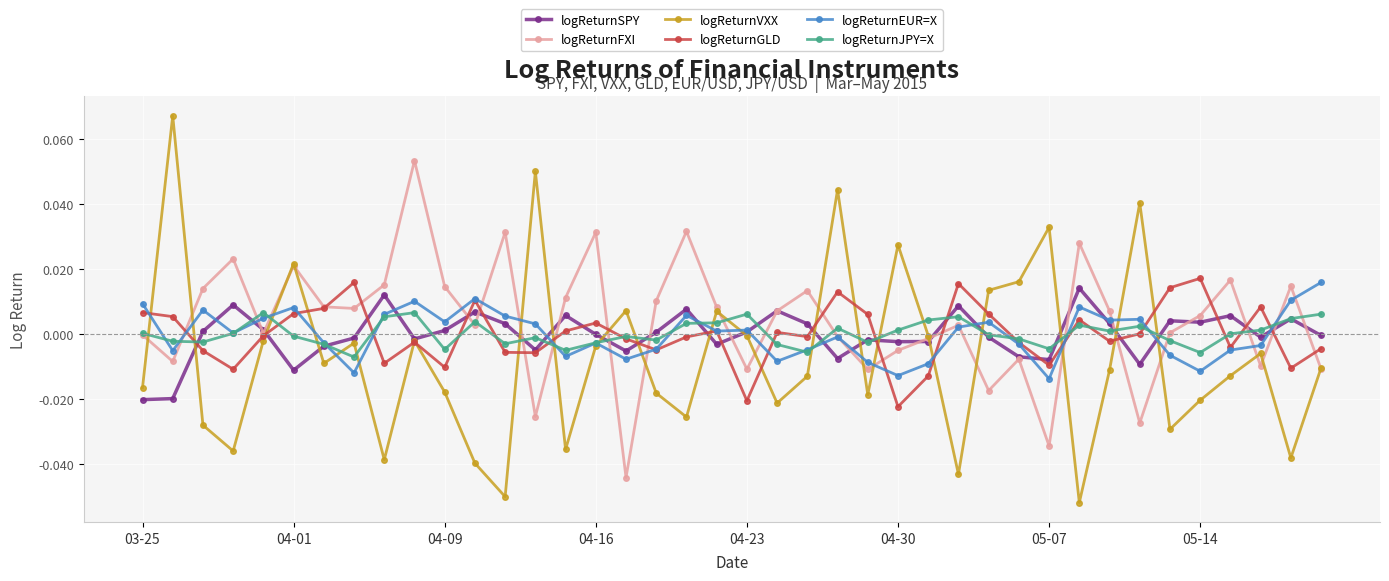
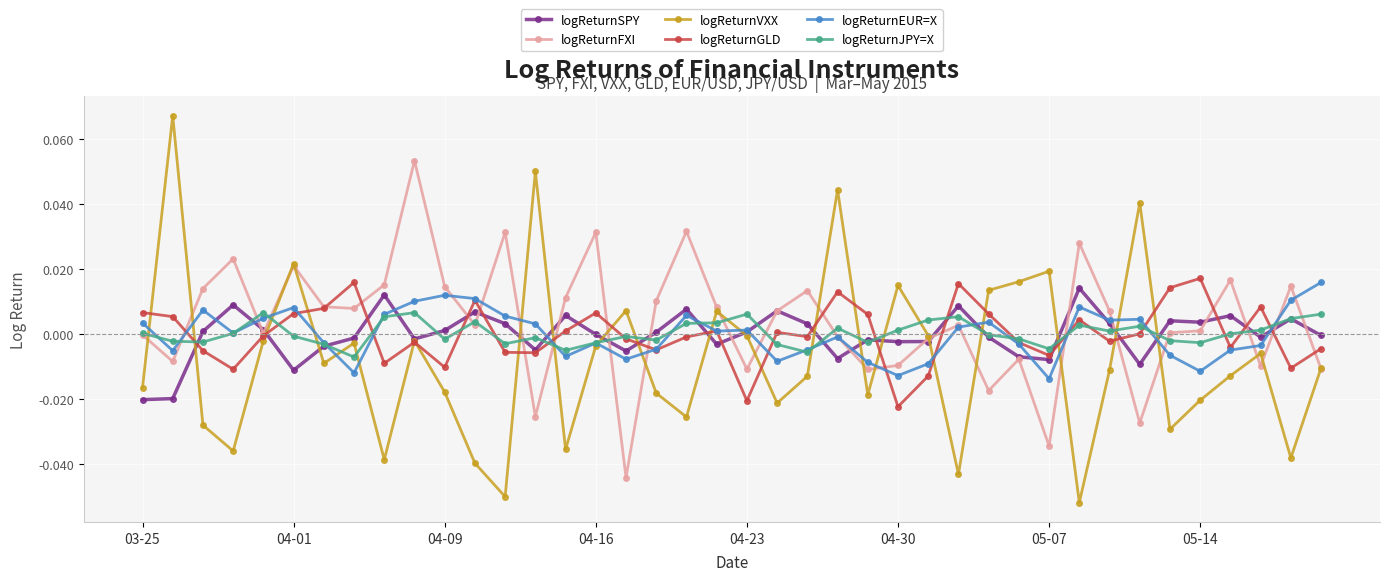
logReturnEUR=X, 03-25: 0.009 -> 0.003
logReturnEUR=X, 04-09: 0.004 -> 0.012
logReturnJPY=X, 04-09: -0.005 -> -0.002
logReturnGLD, 04-16: 0.003 -> 0.007
logReturnFXI, 04-30: -0.005 -> -0.010
logReturnVXX, 04-30: 0.027 -> 0.015
logReturnVXX, 05-07: 0.033 -> 0.019
logReturnGLD, 05-07: -0.010 -> -0.007
logReturnFXI, 05-14: 0.006 -> 0.001
logReturnJPY=X, 05-14: -0.006 -> -0.003
